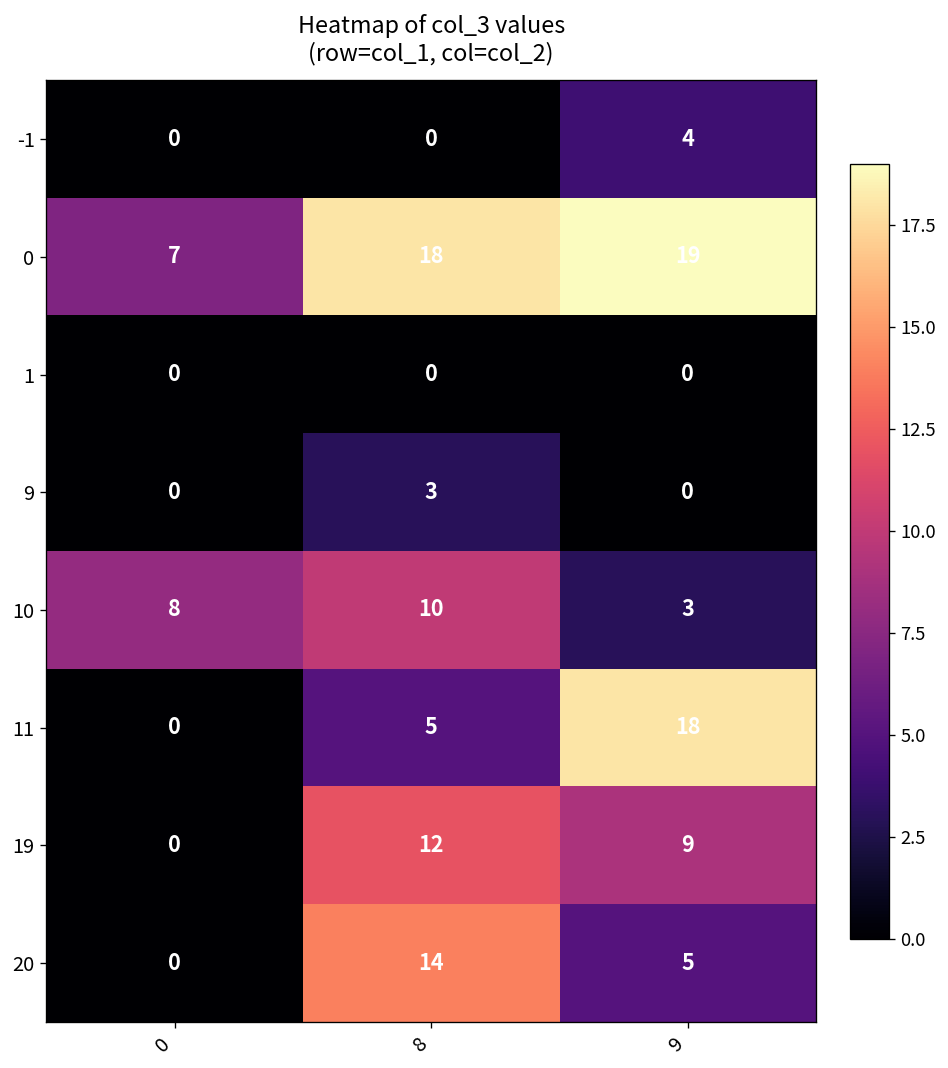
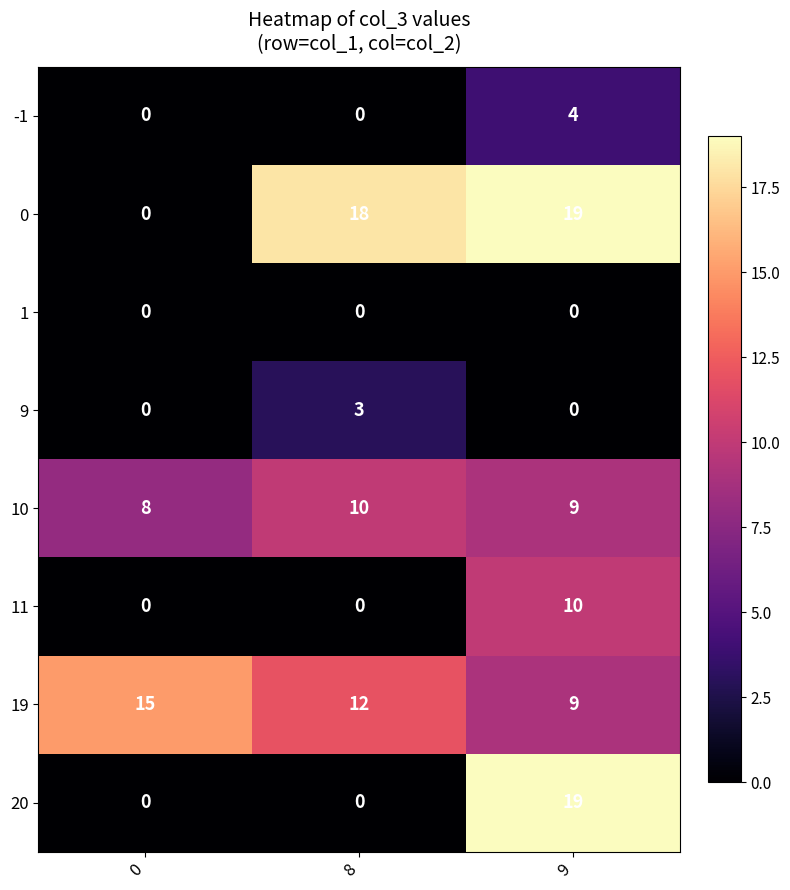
0, 0: 7 -> 0
10, 9: 3 -> 9
11, 8: 5 -> 0
11, 9: 18 -> 10
19, 0: 0 -> 15
20, 8: 14 -> 0
20, 9: 5 -> 19
